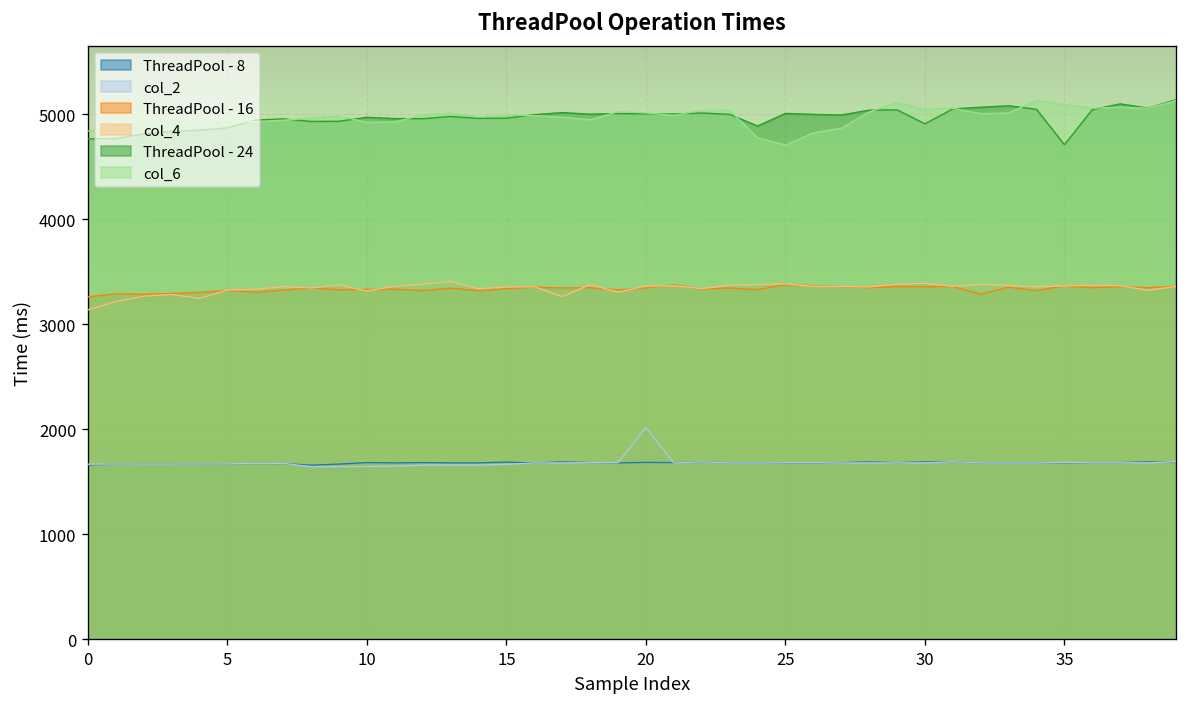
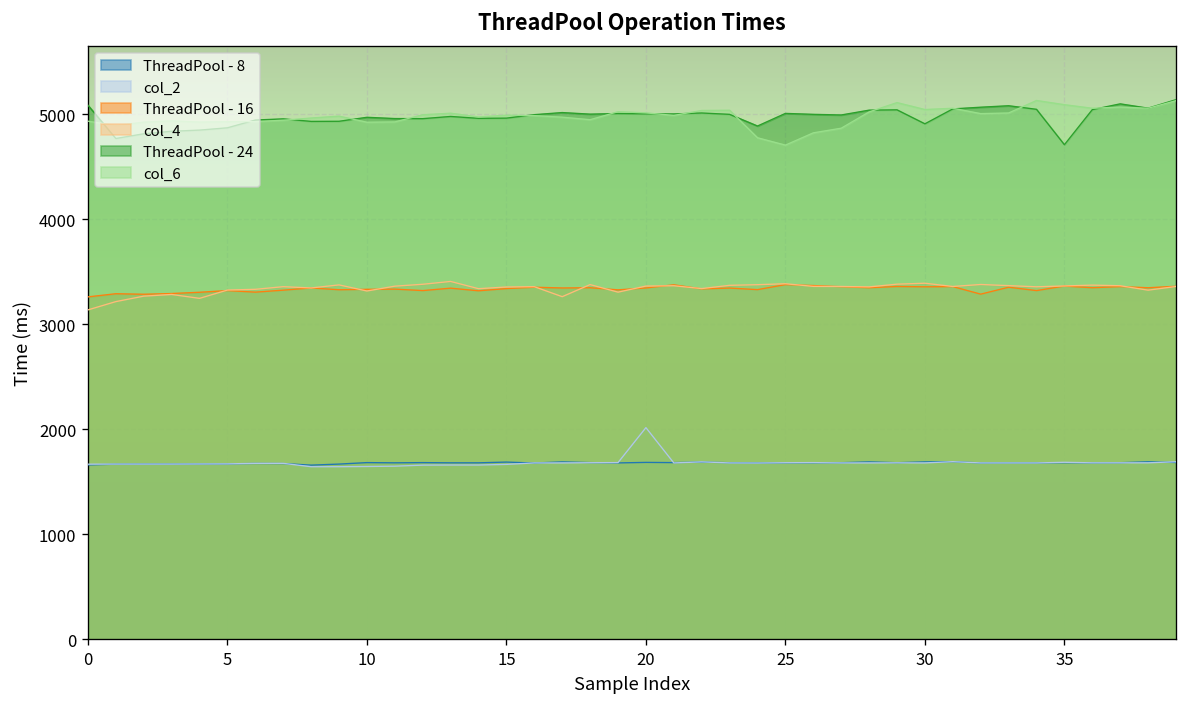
ThreadPool - 24, 0: 4800 -> 5100
col_6, 0: 4800 -> 4900
